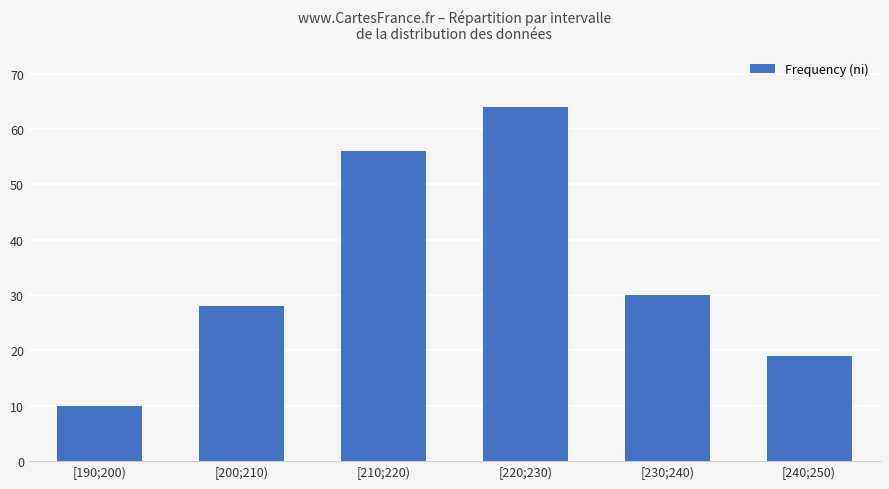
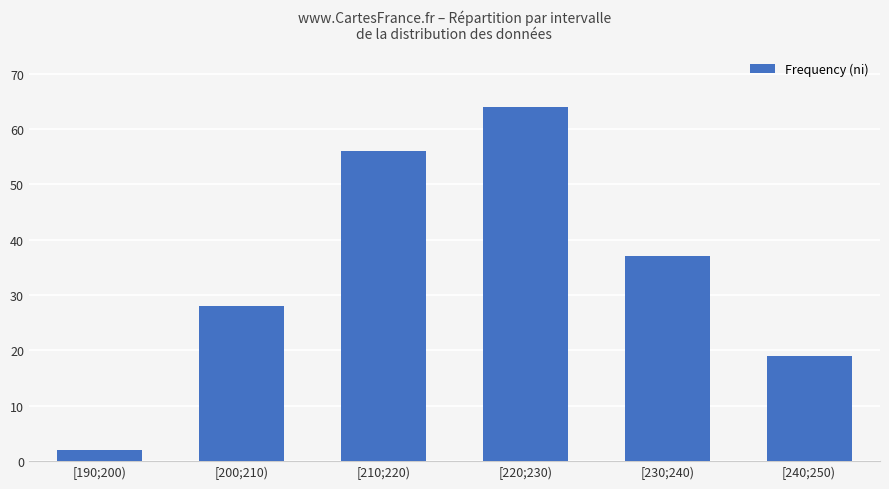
[190;200): 10 -> 2
[230;240): 30 -> 37
